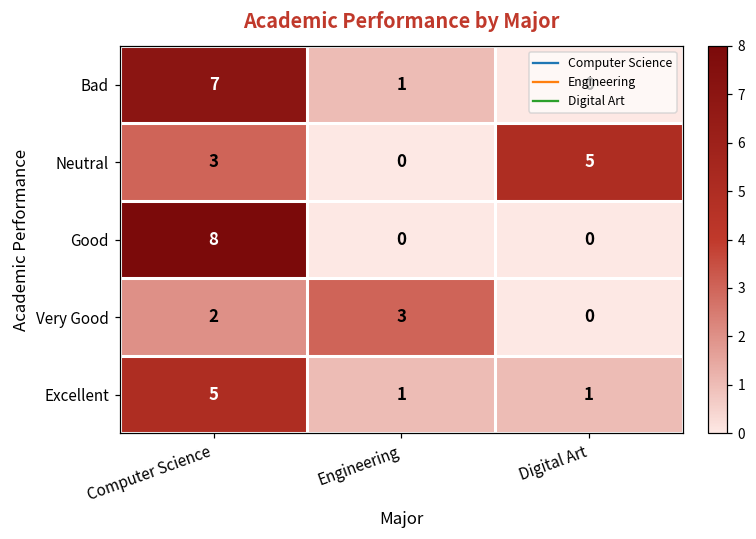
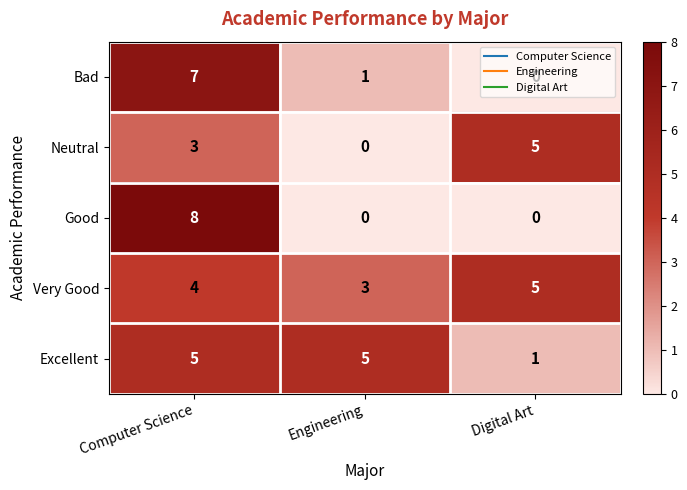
Very Good, Computer Science: 2 -> 4
Very Good, Digital Art: 0 -> 5
Excellent, Engineering: 1 -> 5
